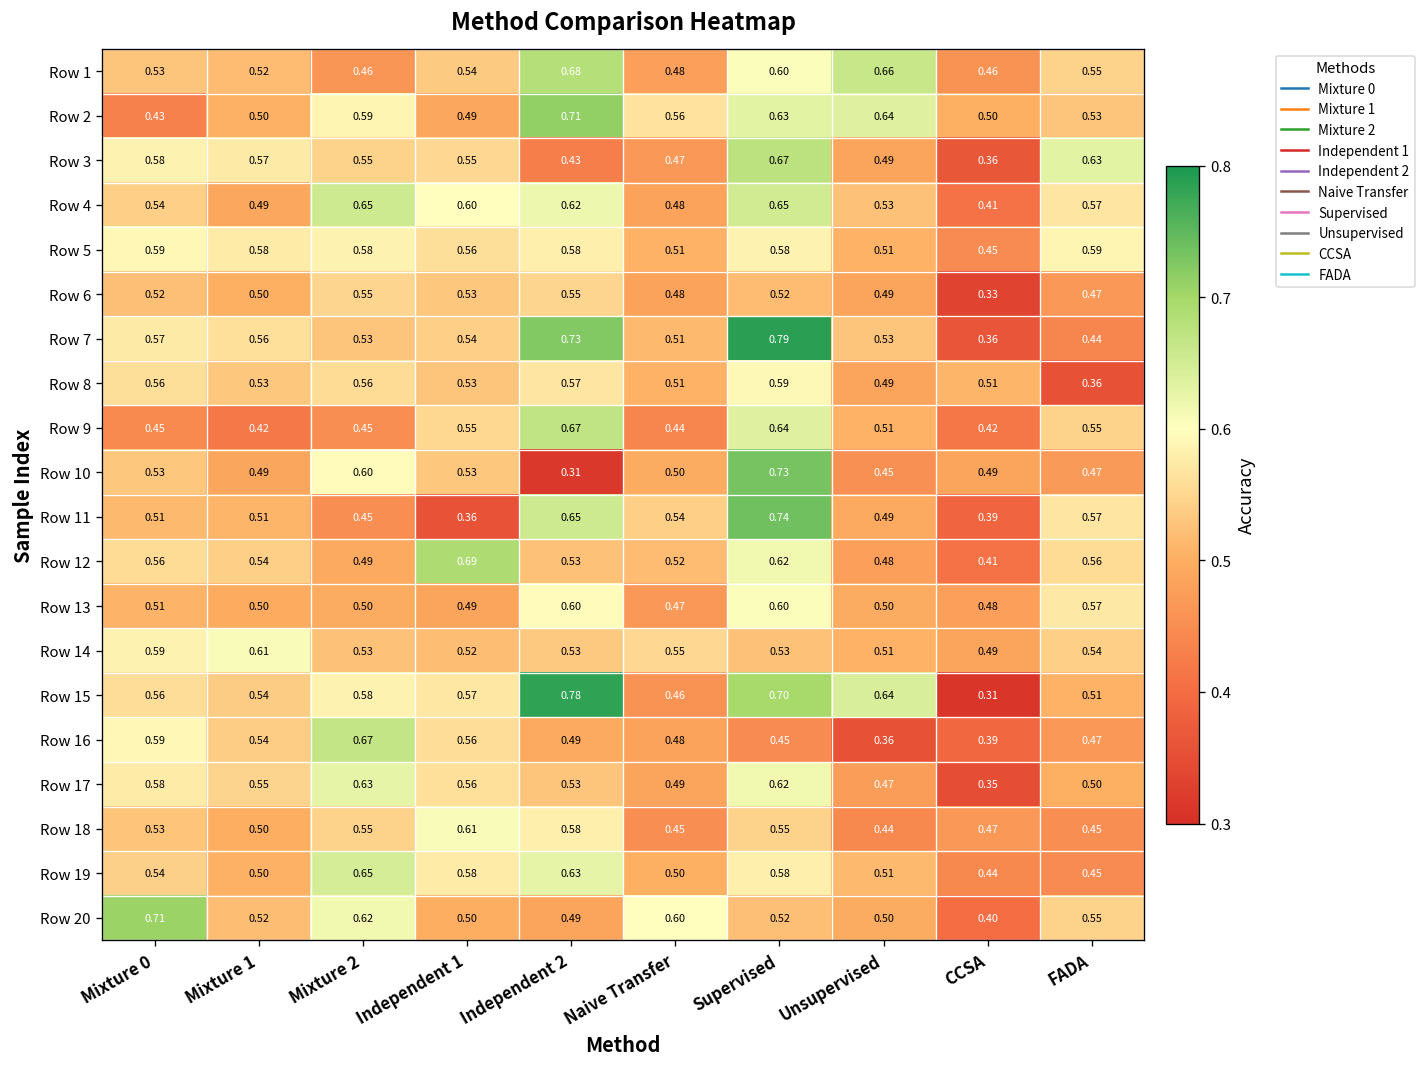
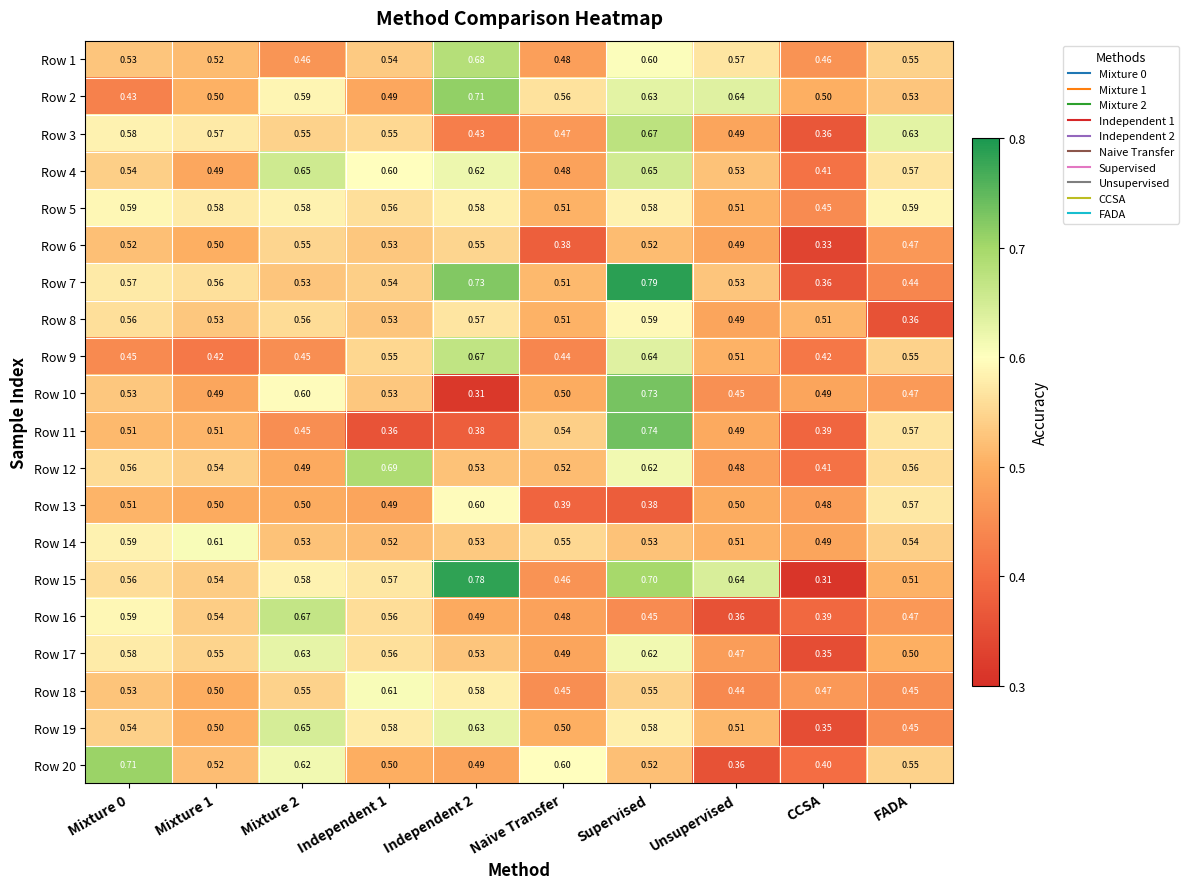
Row 1, Unsupervised: 0.66 -> 0.57
Row 6, Naive Transfer: 0.48 -> 0.38
Row 11, Independent 2: 0.65 -> 0.38
Row 13, Naive Transfer: 0.47 -> 0.39
Row 13, Supervised: 0.60 -> 0.38
Row 19, CCSA: 0.44 -> 0.35
Row 20, Unsupervised: 0.50 -> 0.36
